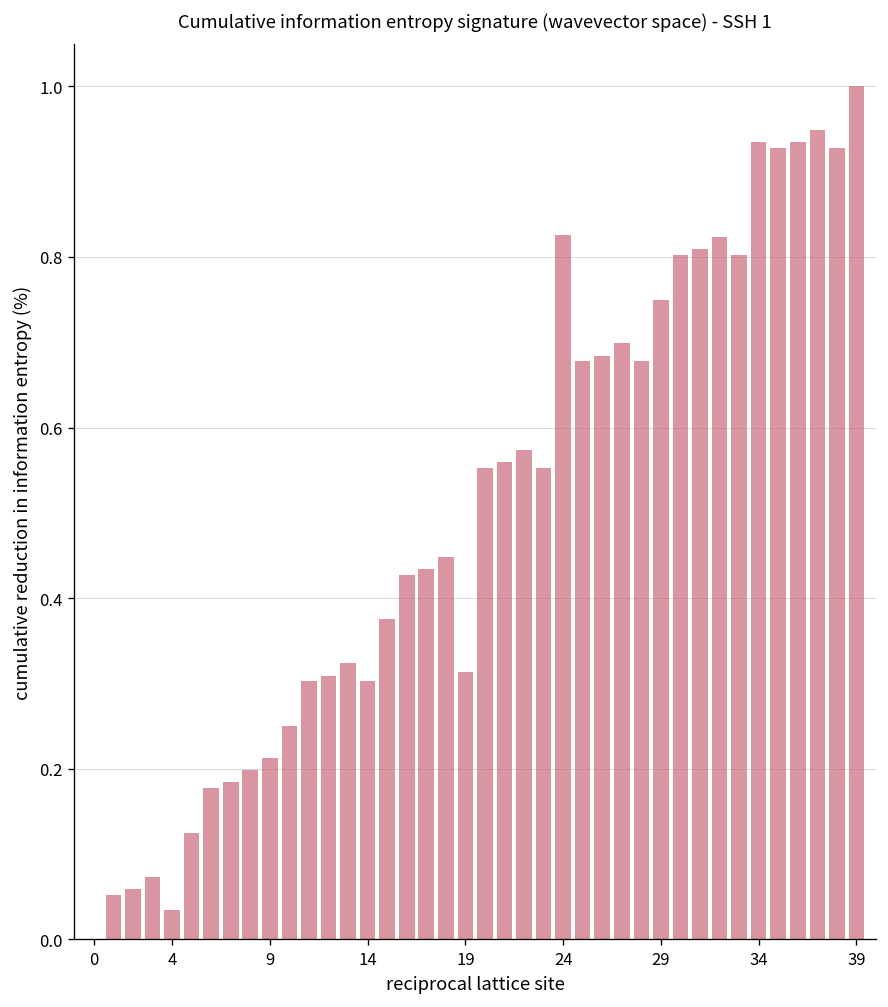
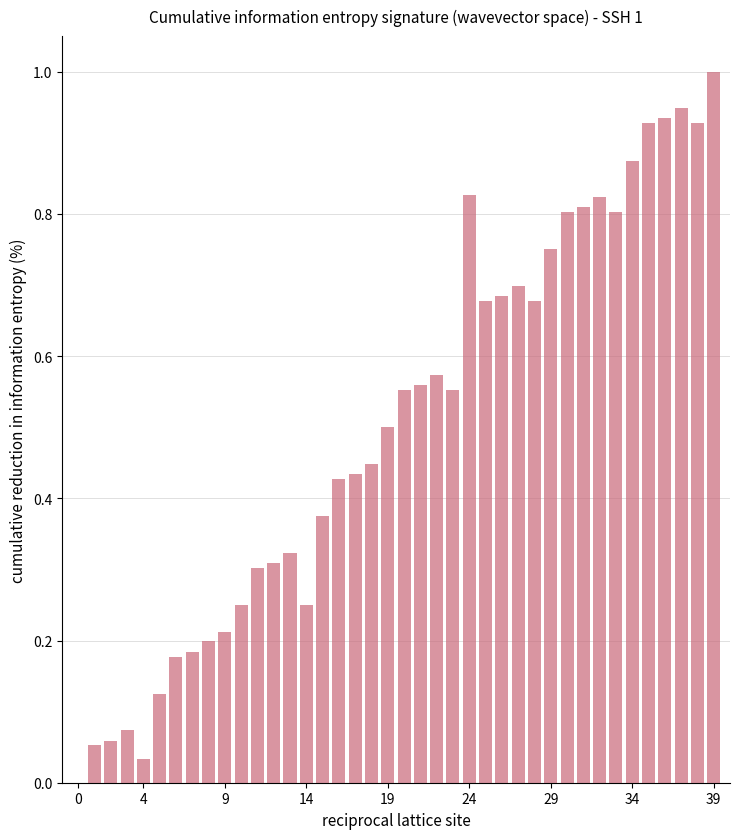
14: 0.30 -> 0.25
19: 0.31 -> 0.50
34: 0.93 -> 0.87
